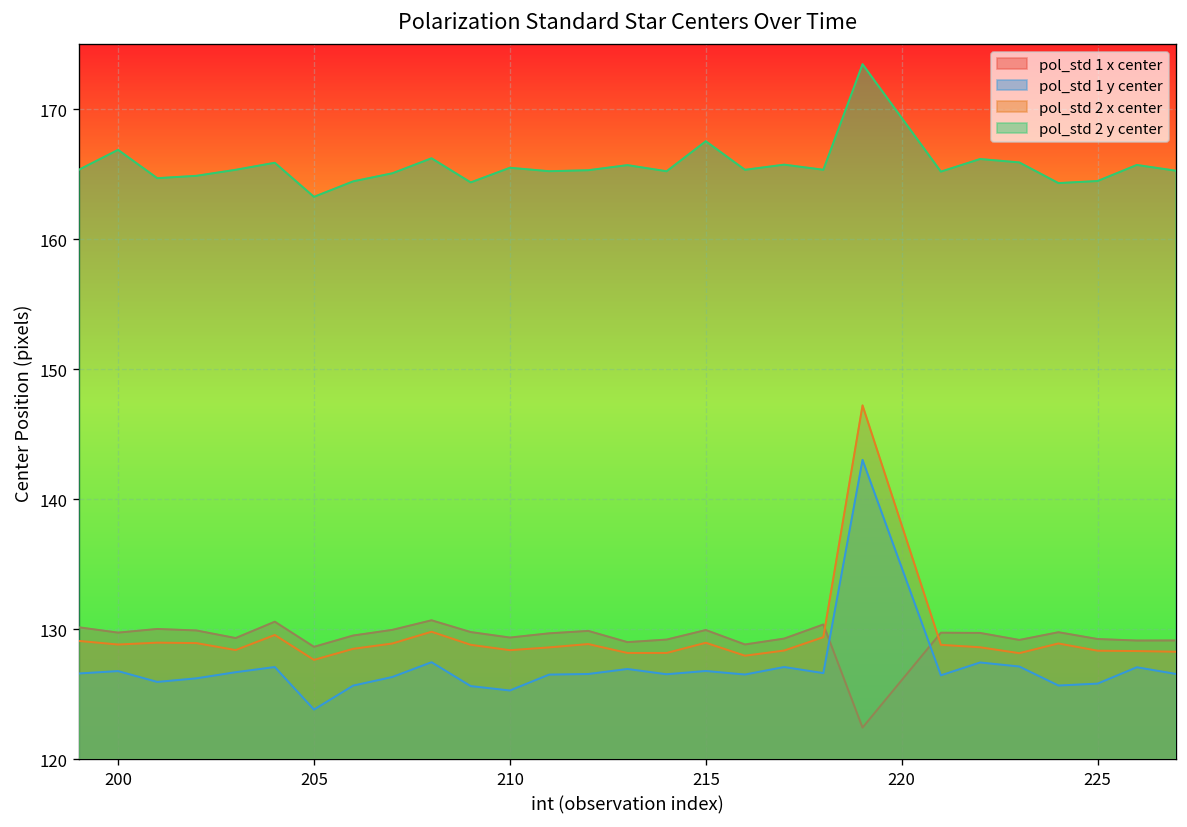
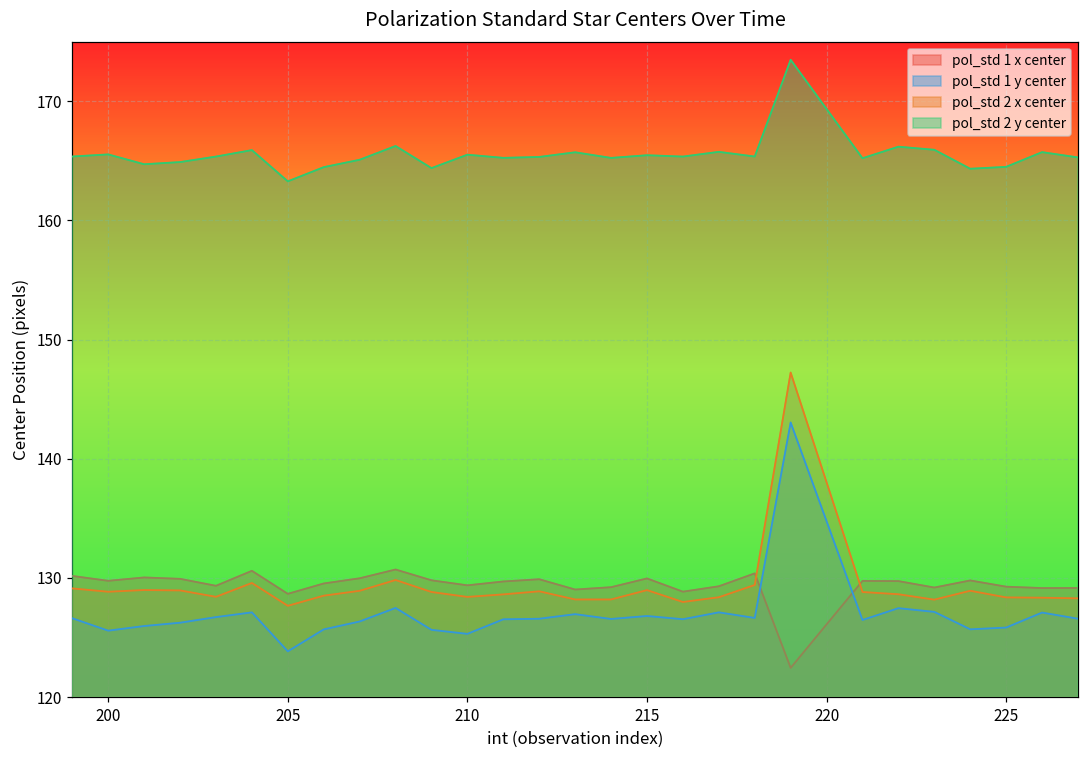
pol_std 1 y center, 200: 126.8 -> 125.6
pol_std 2 y center, 200: 166.9 -> 165.5
pol_std 2 y center, 215: 167.6 -> 165.5
